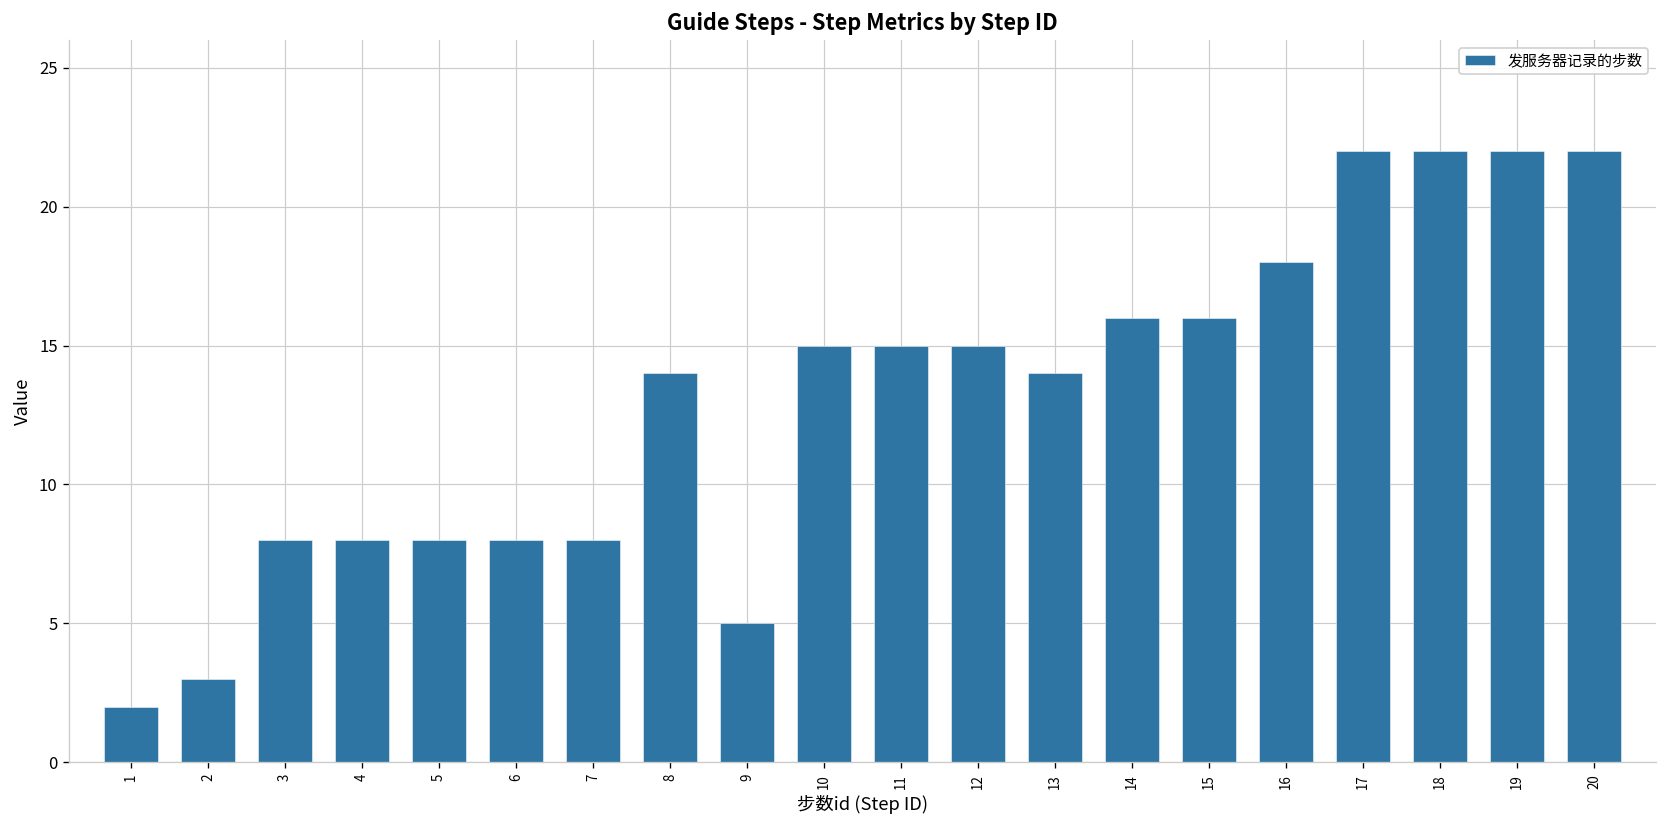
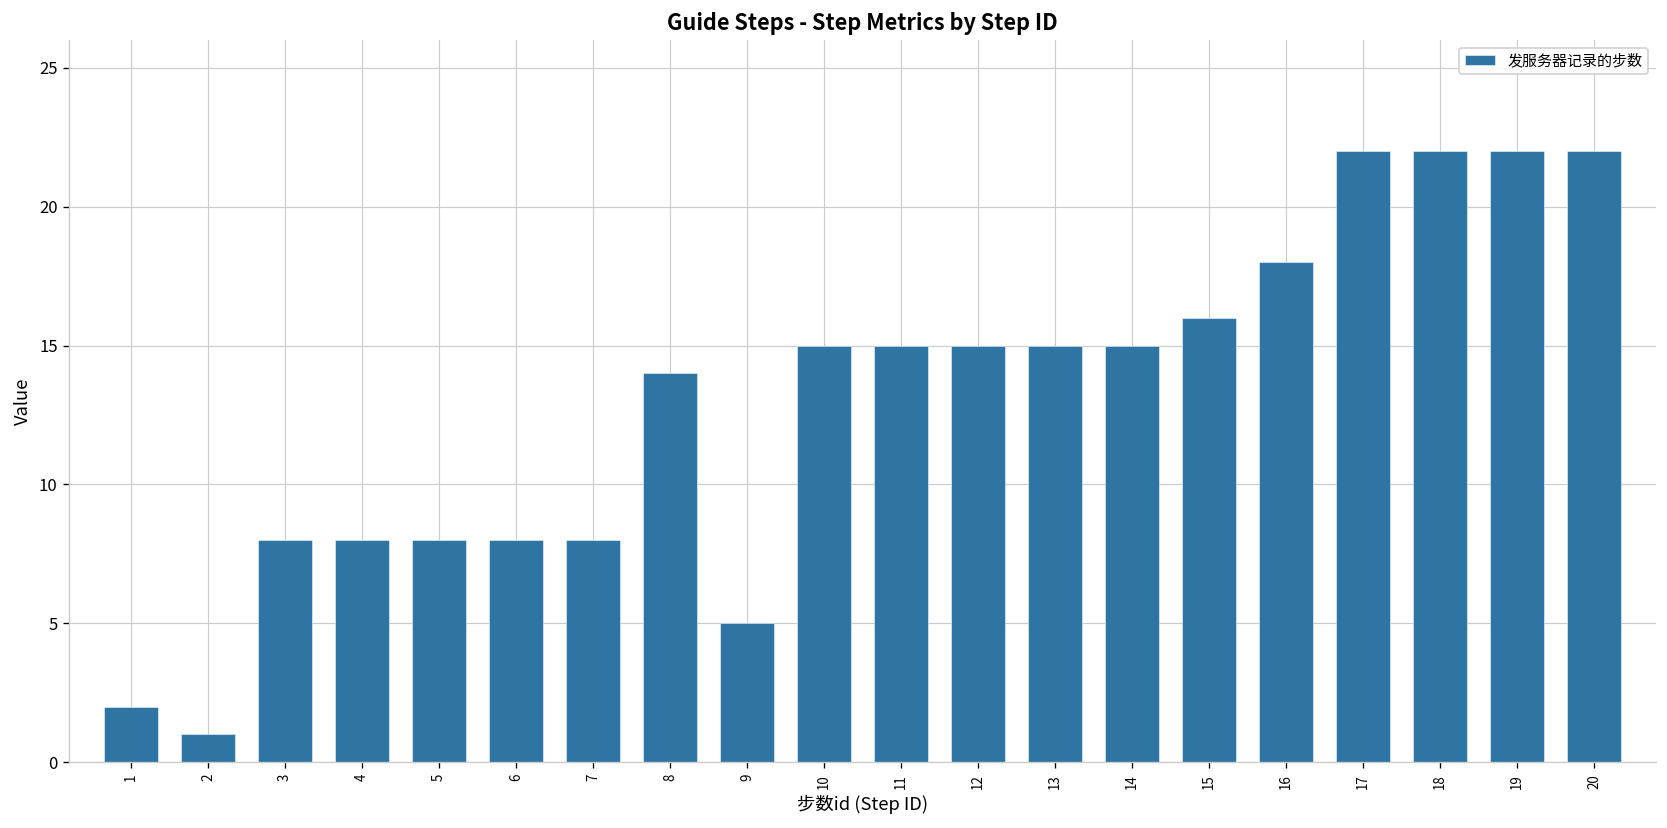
2: 3 -> 1
13: 14 -> 15
14: 16 -> 15
